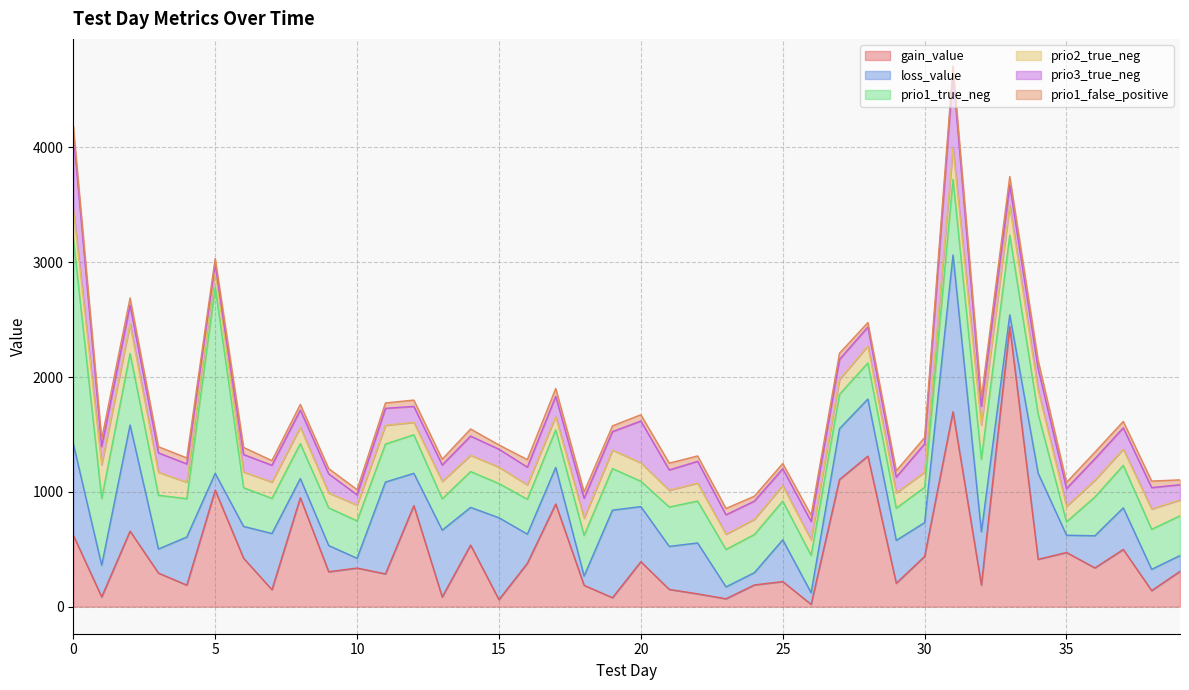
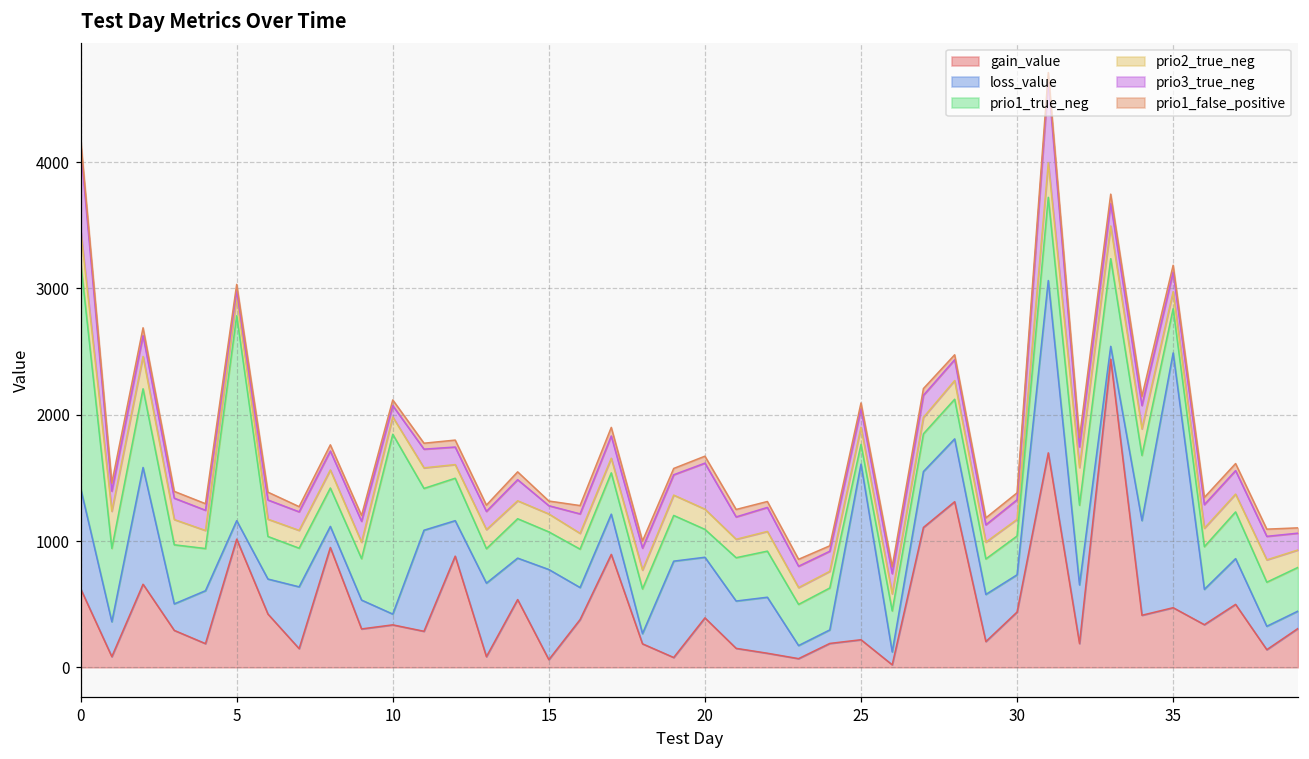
prio1_true_neg, 10: 330 -> 1420
prio3_true_neg, 15: 160 -> 70
loss_value, 25: 360 -> 1390
prio1_true_neg, 25: 340 -> 160
prio3_true_neg, 30: 250 -> 160
loss_value, 35: 150 -> 2020
prio1_true_neg, 35: 120 -> 350
